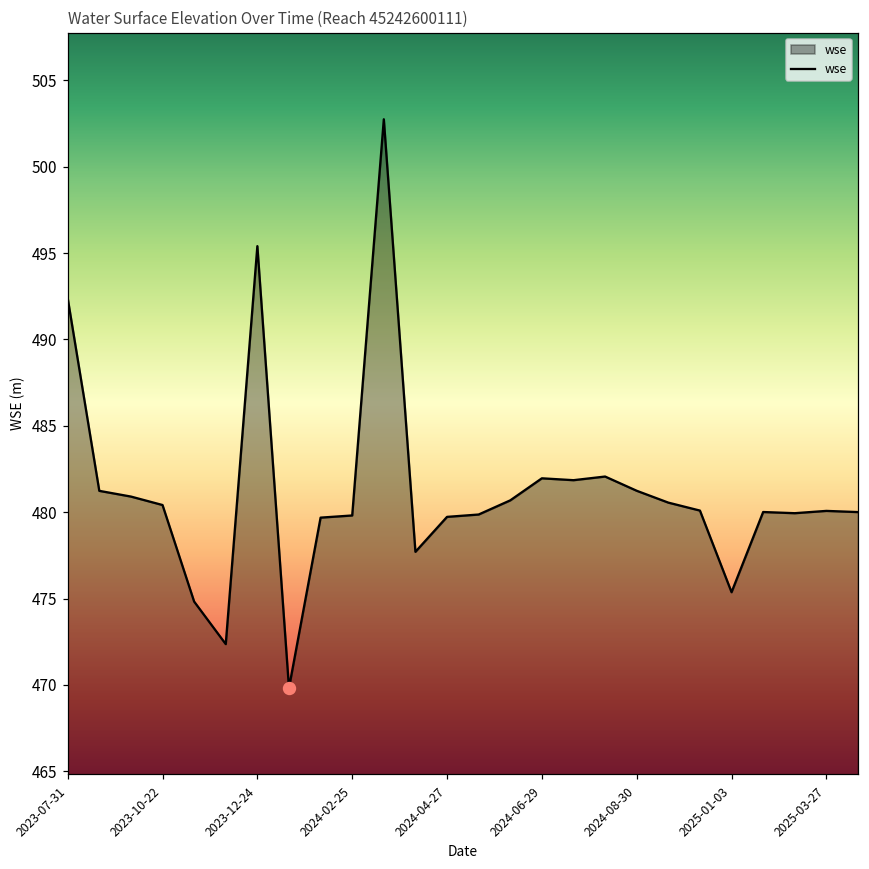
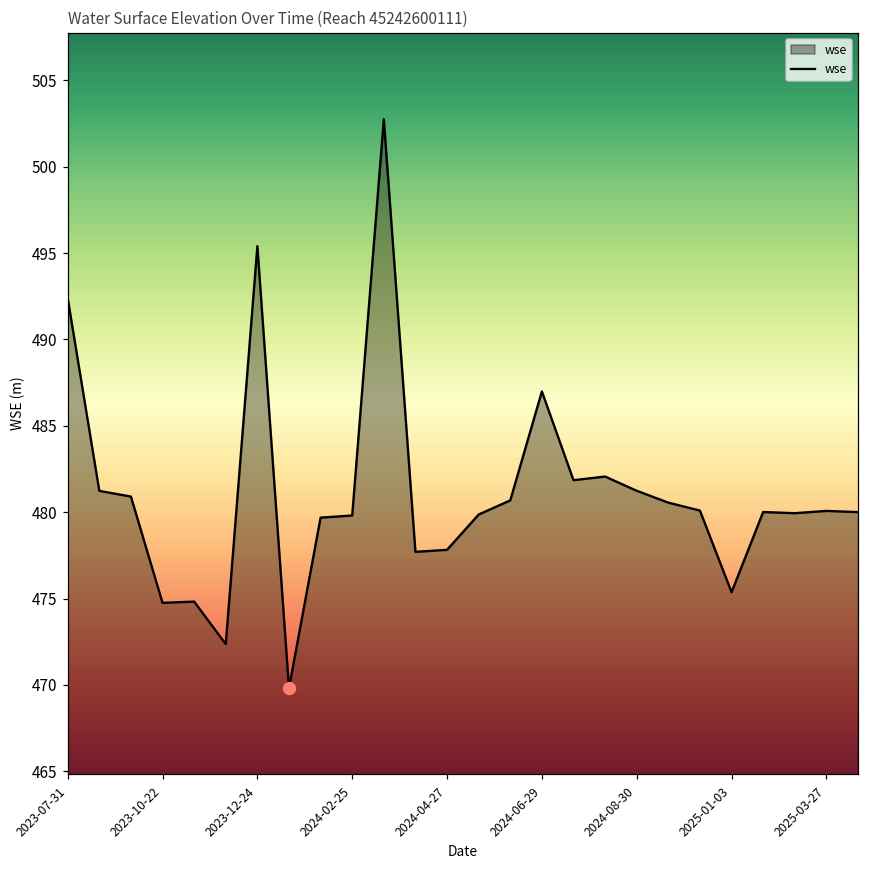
wse, 2023-10-22: 480.4 -> 474.8
wse, 2024-04-27: 479.7 -> 477.8
wse, 2024-06-29: 482.0 -> 487.0
